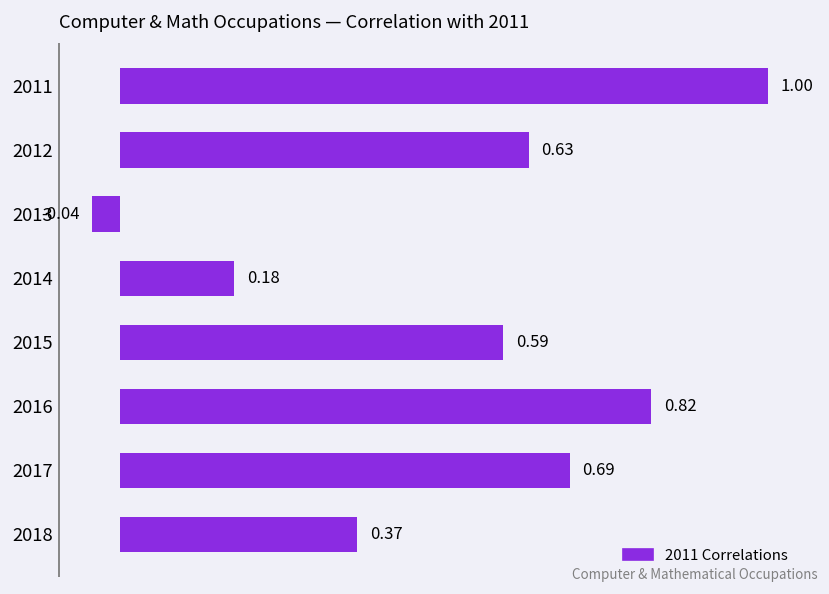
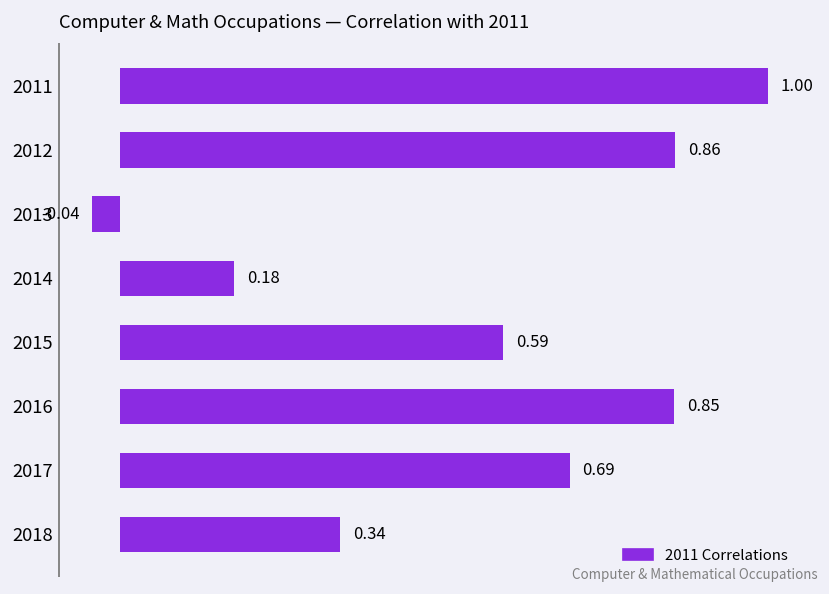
2012: 0.63 -> 0.86
2016: 0.82 -> 0.85
2018: 0.37 -> 0.34
